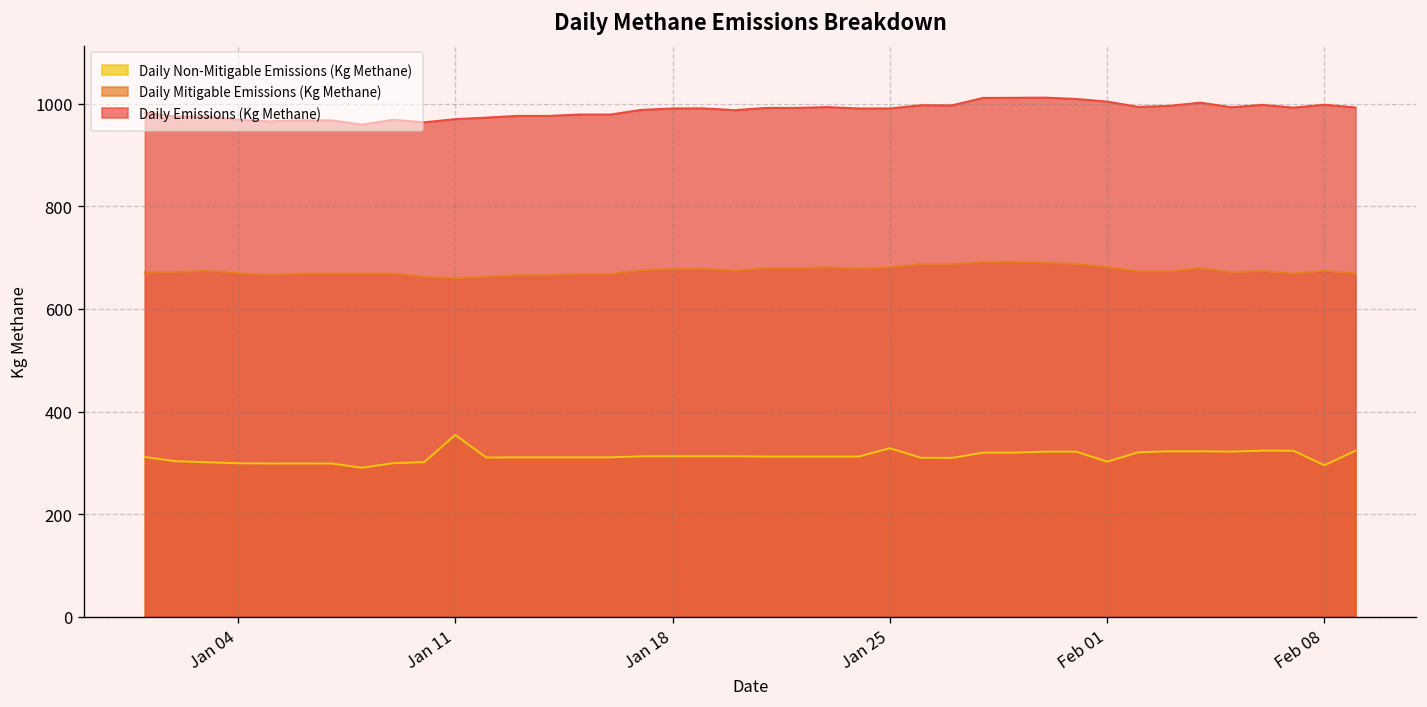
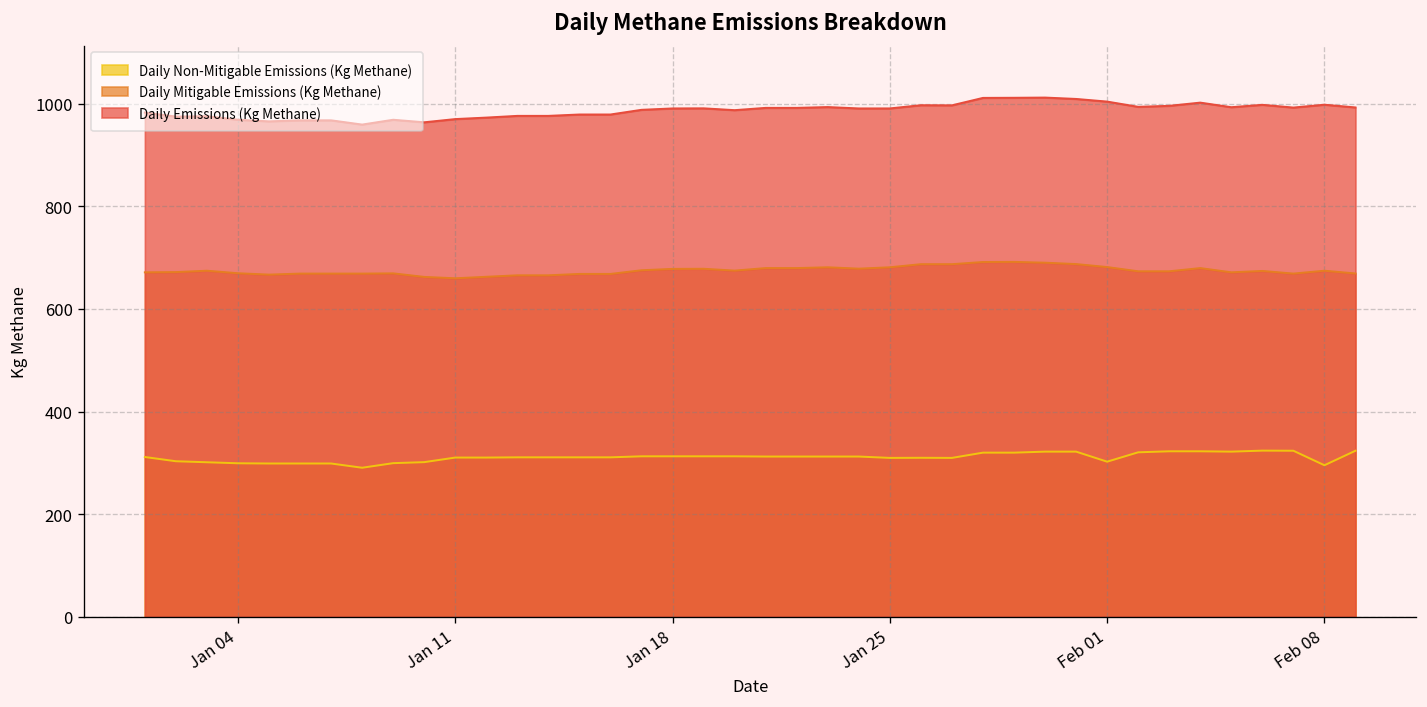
Daily Non-Mitigable Emissions (Kg Methane), Jan 11: 350 -> 310
Daily Non-Mitigable Emissions (Kg Methane), Jan 25: 330 -> 310
